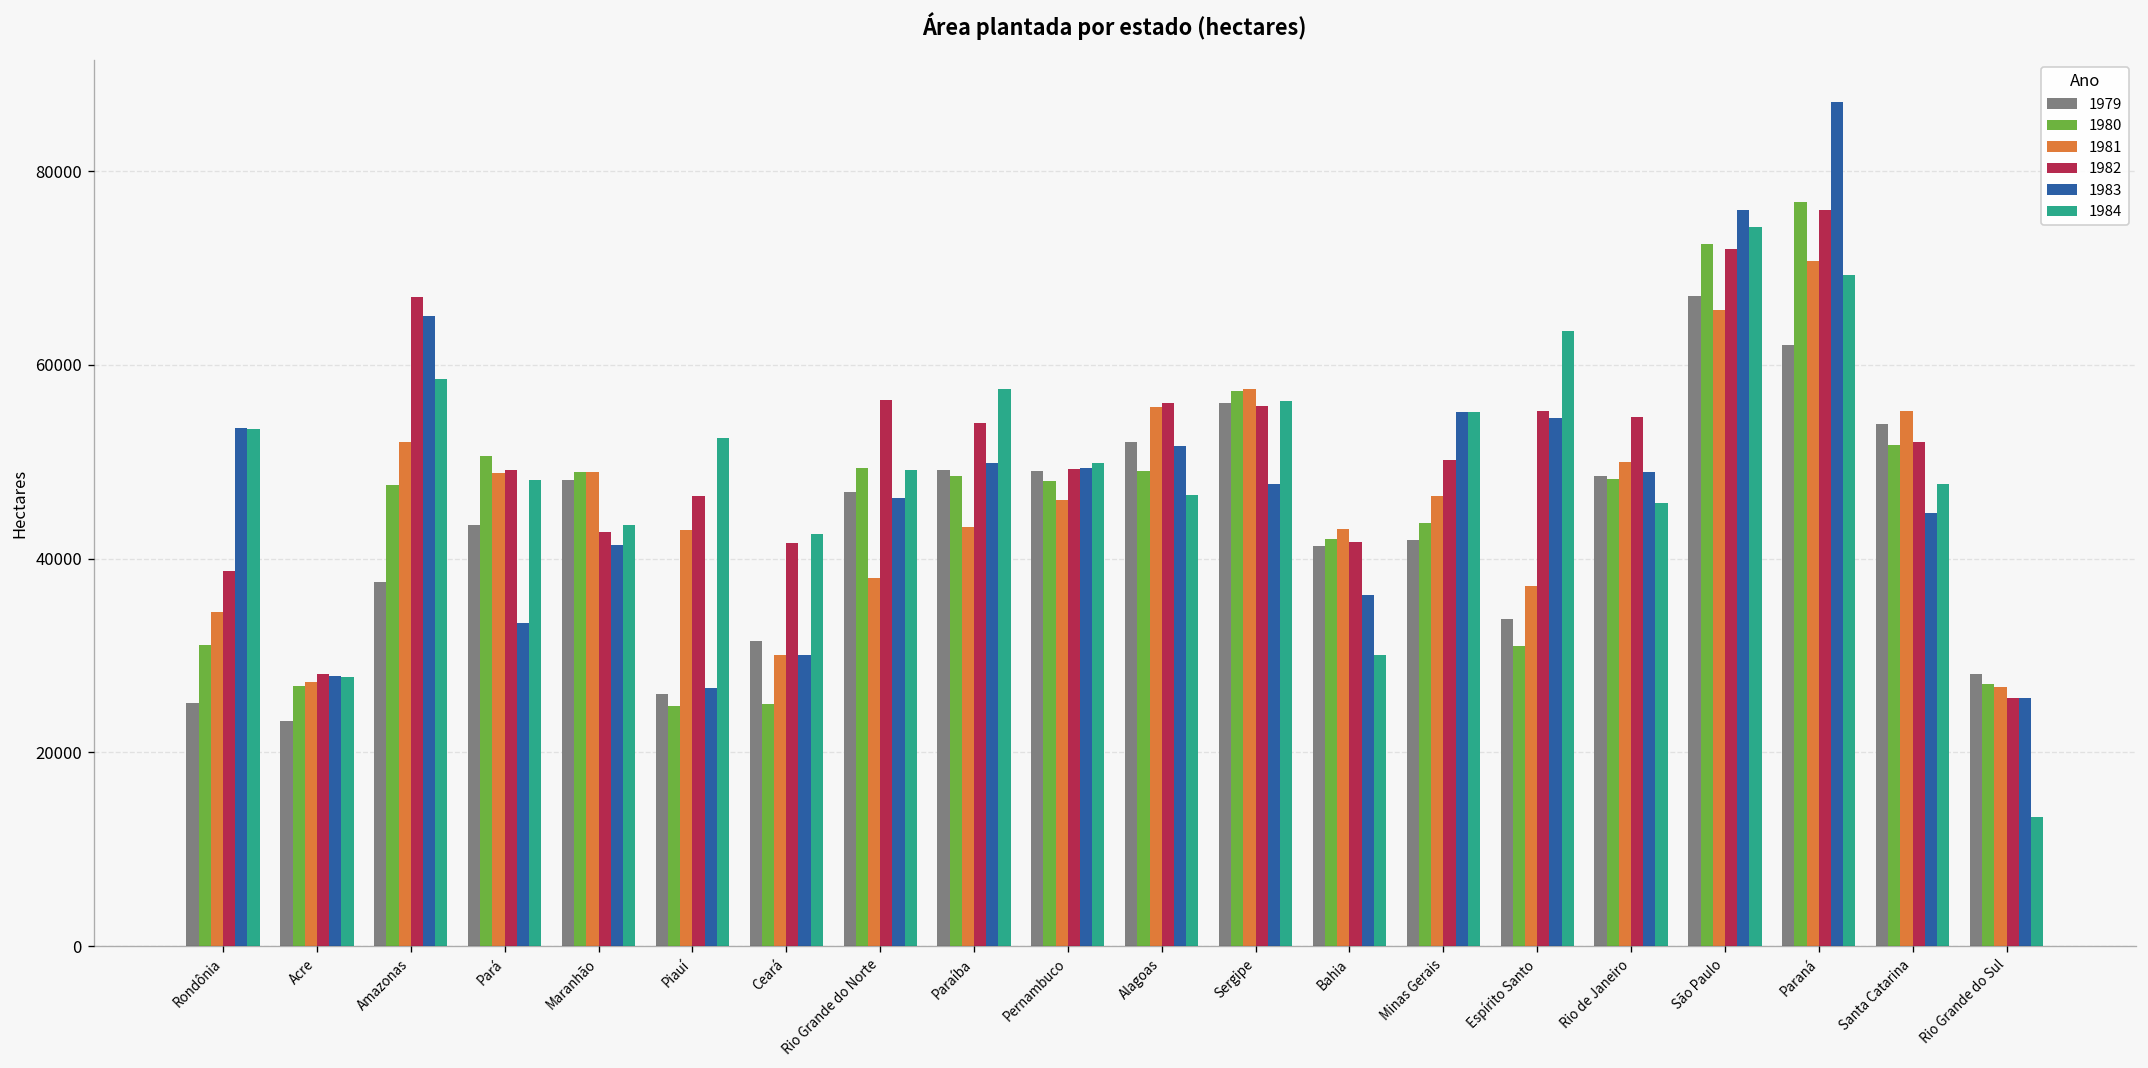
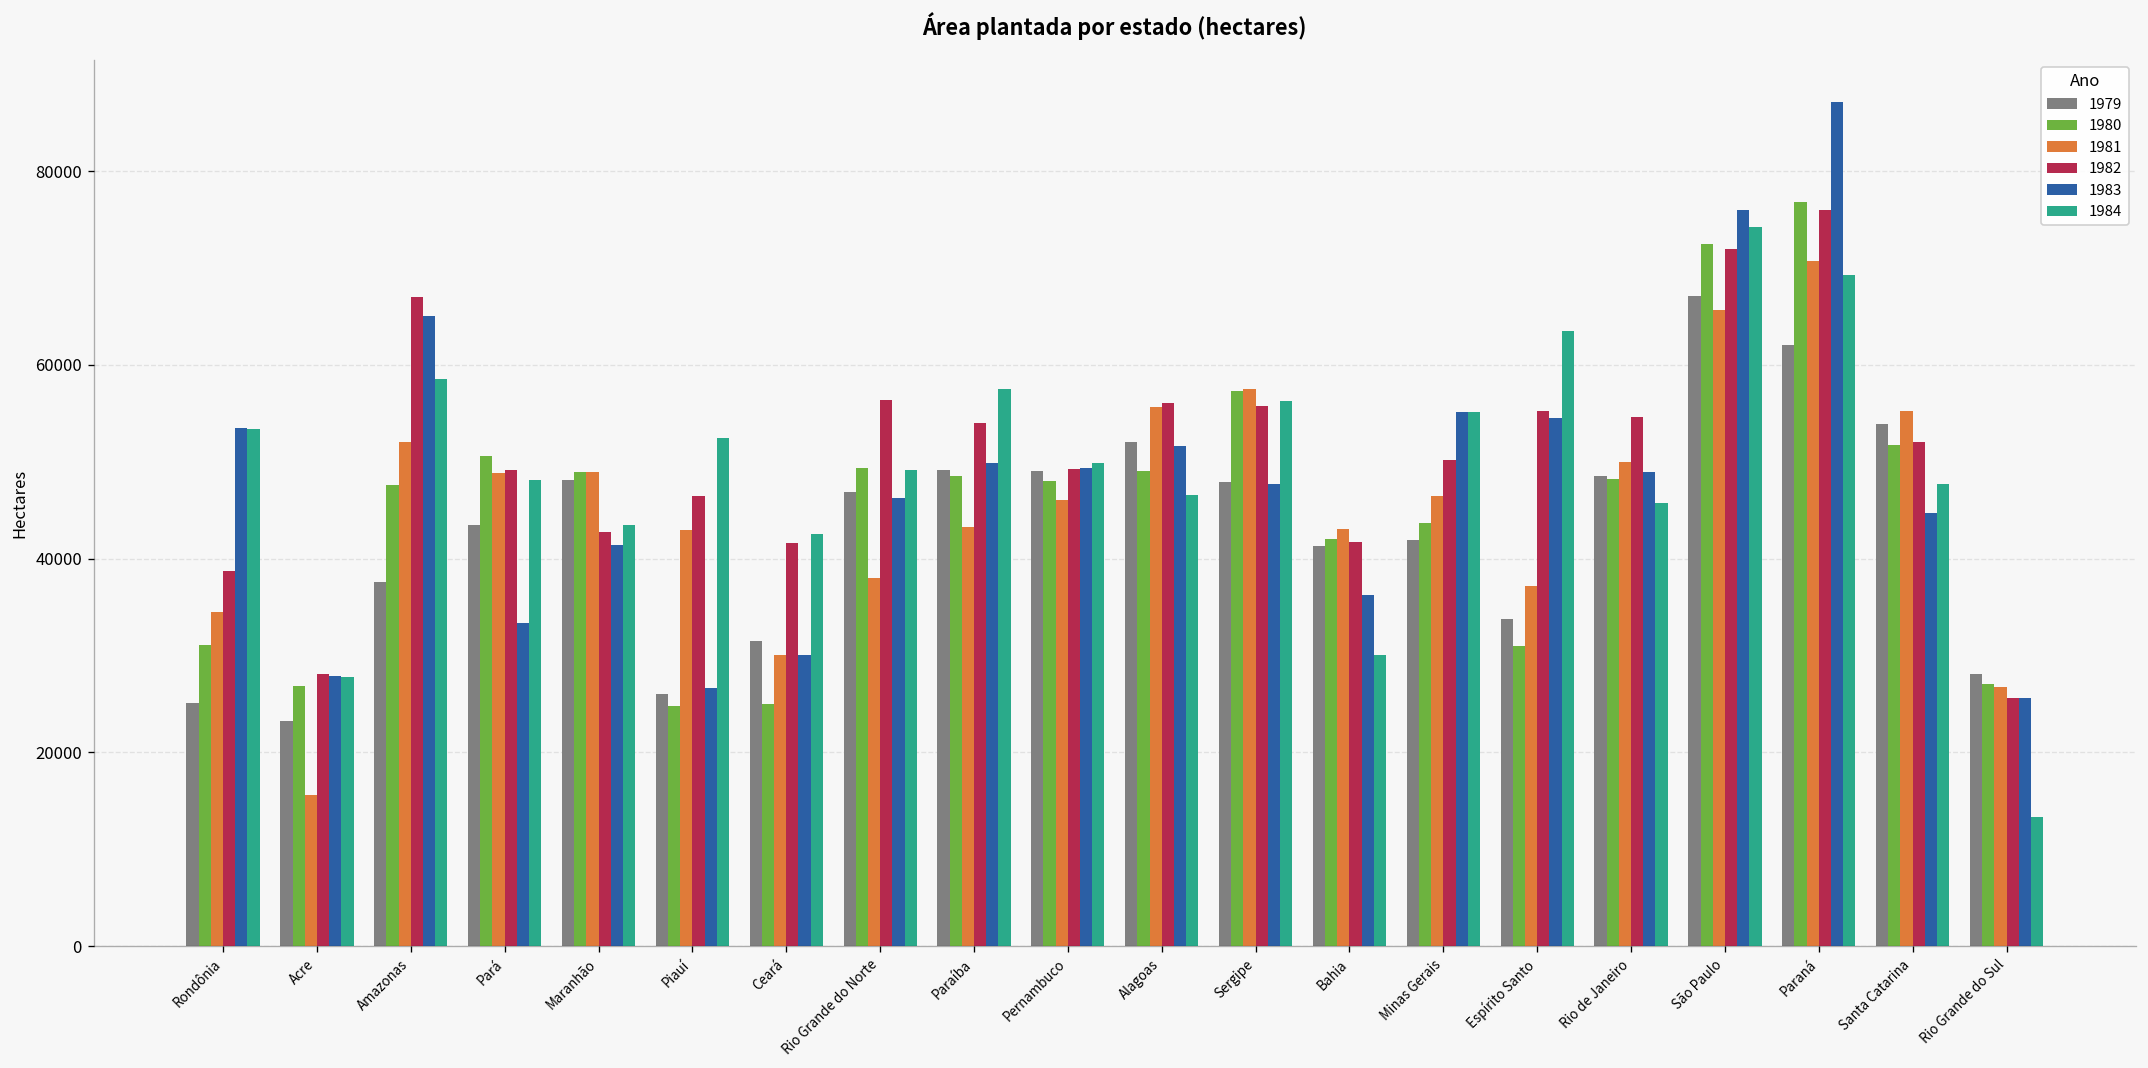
1981, Acre: 27000 -> 16000
1979, Sergipe: 56000 -> 48000
